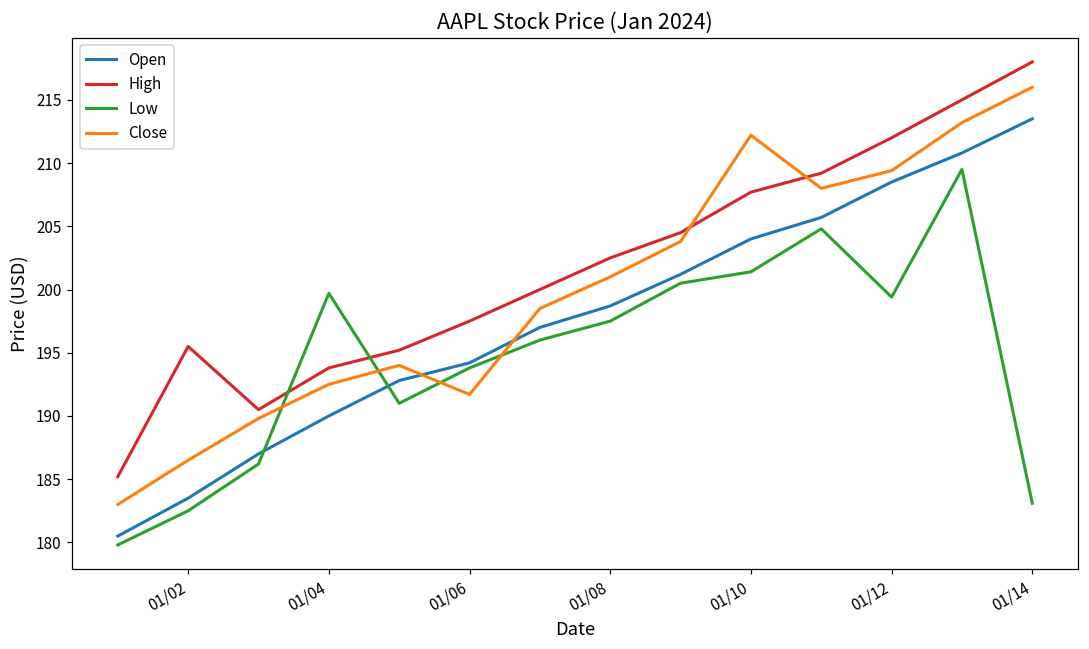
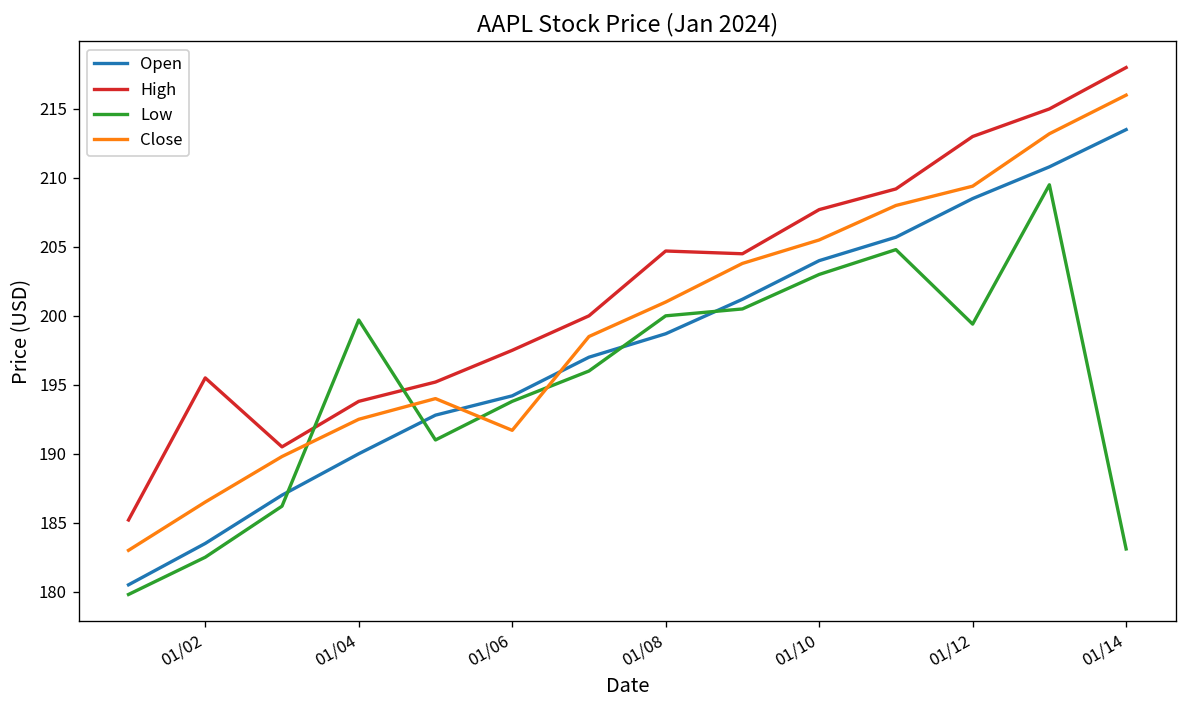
High, 01/08: 202.5 -> 204.7
Low, 01/08: 197.5 -> 200.0
Low, 01/10: 201.4 -> 203.0
Close, 01/10: 212.2 -> 205.5
High, 01/12: 212 -> 213
